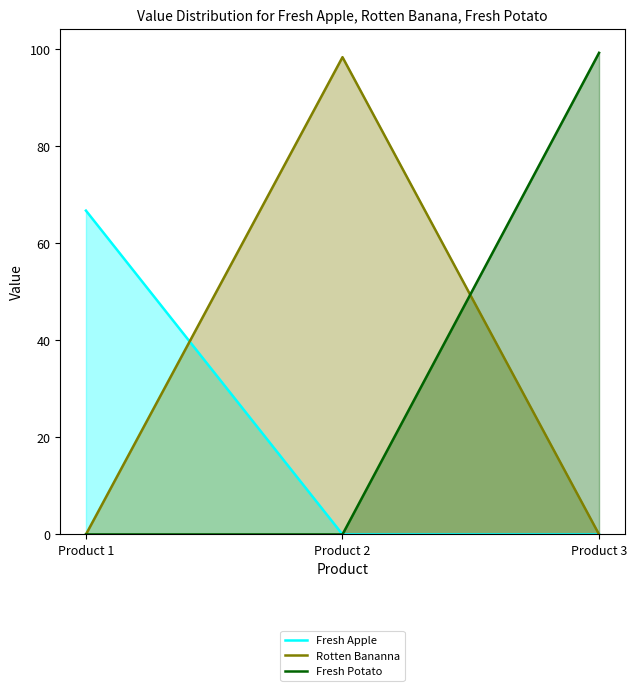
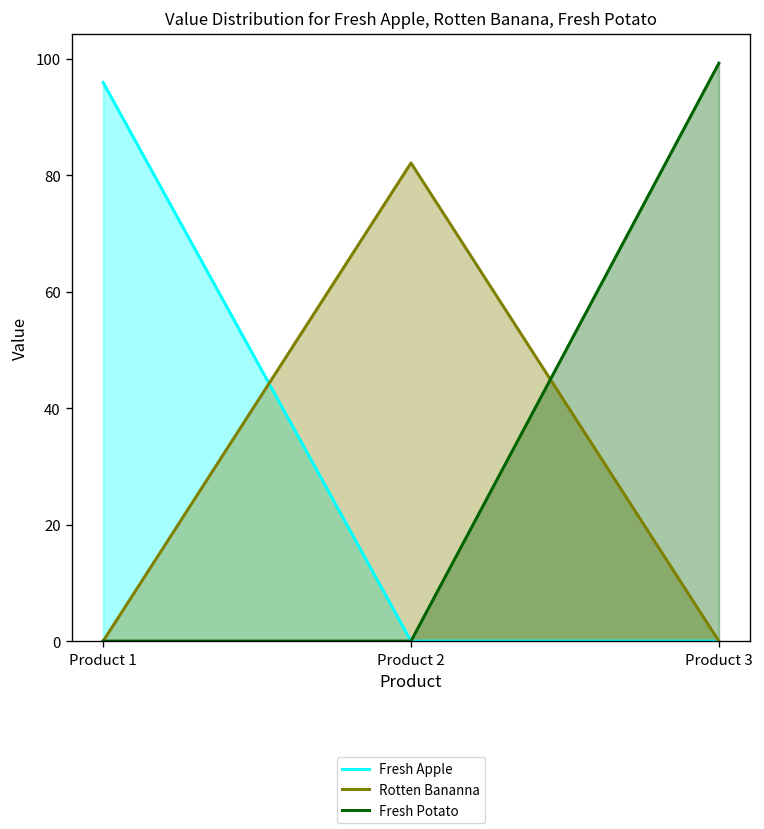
Fresh Apple, Product 1: 67 -> 96
Rotten Bananna, Product 2: 98 -> 82
